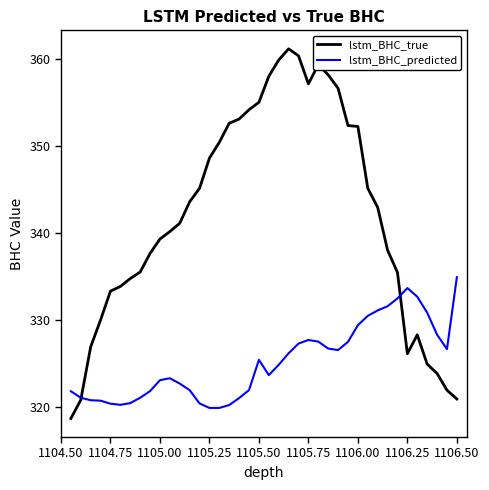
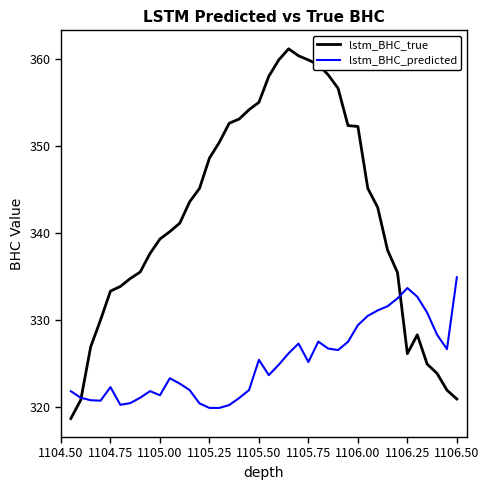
lstm_BHC_predicted, 1104.75: 320 -> 322
lstm_BHC_predicted, 1105.00: 323 -> 321
lstm_BHC_true, 1105.75: 357 -> 360
lstm_BHC_predicted, 1105.75: 328 -> 325
